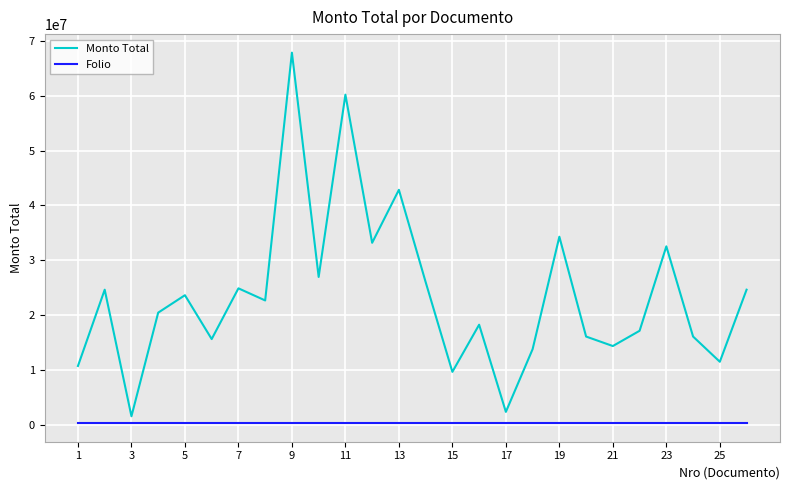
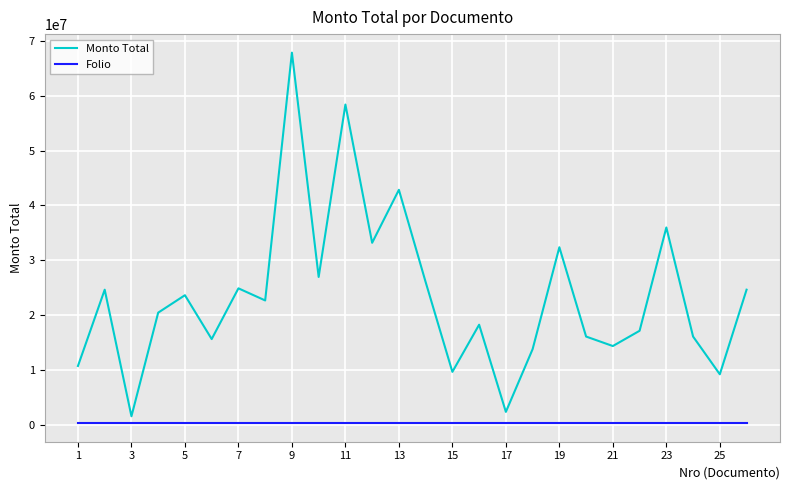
Monto Total, 11: 60000000 -> 58000000
Monto Total, 19: 34000000 -> 32000000
Monto Total, 23: 33000000 -> 36000000
Monto Total, 25: 11000000 -> 9000000
